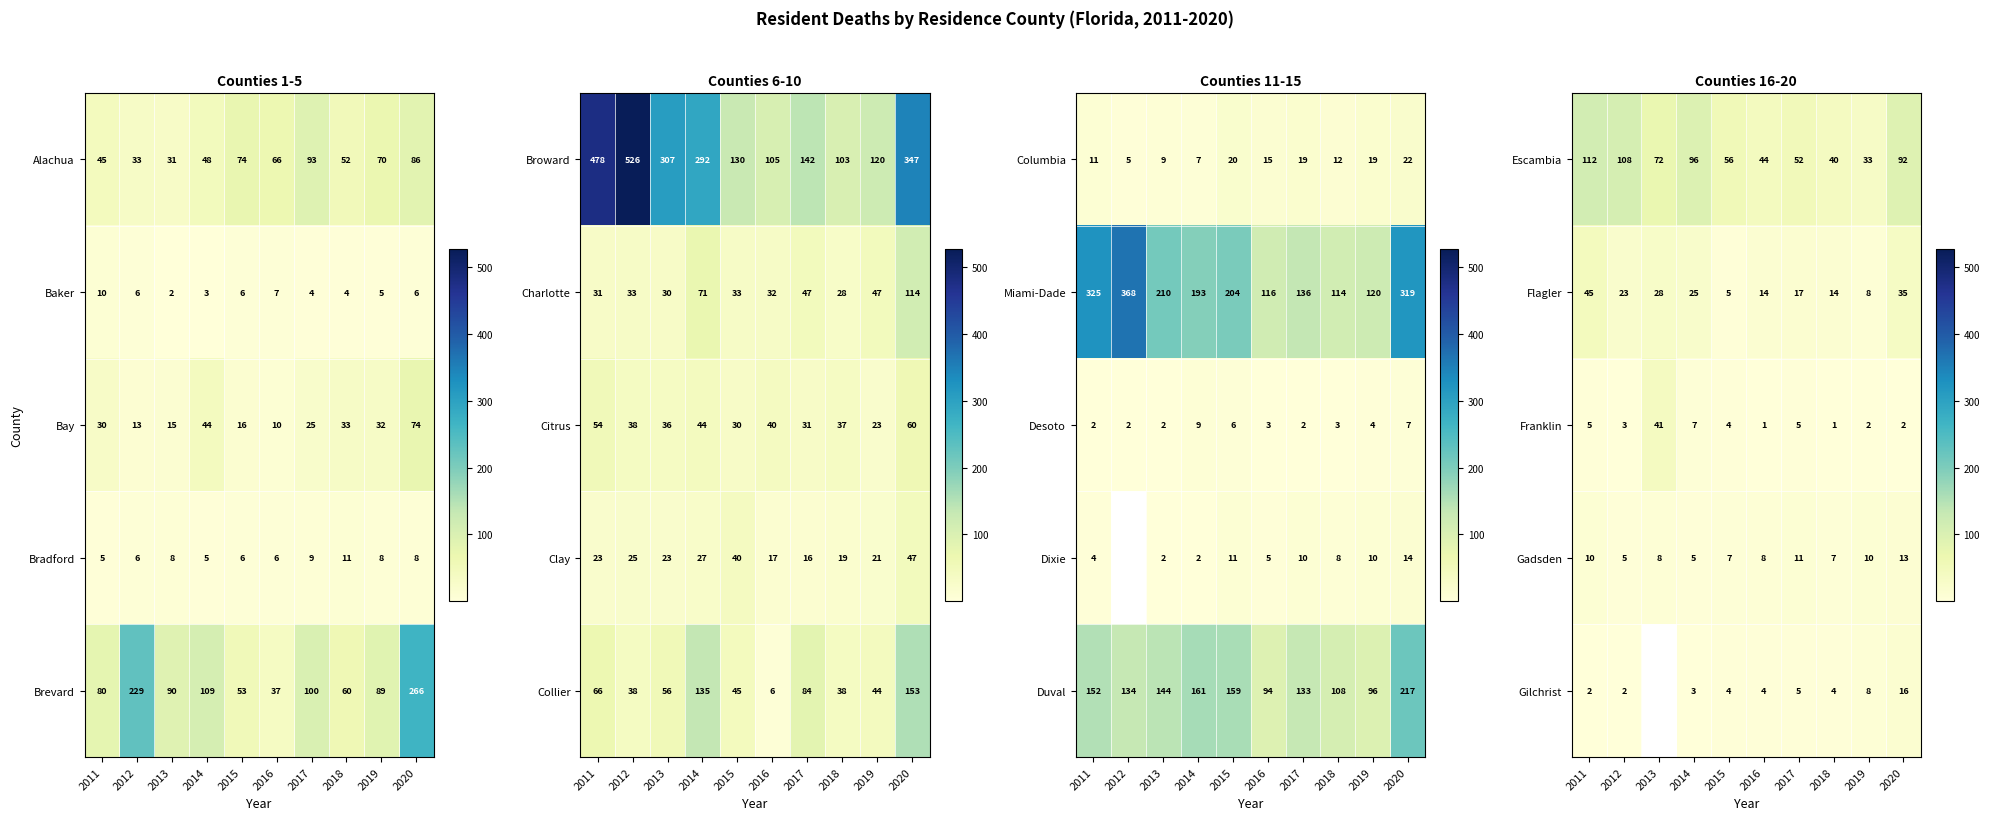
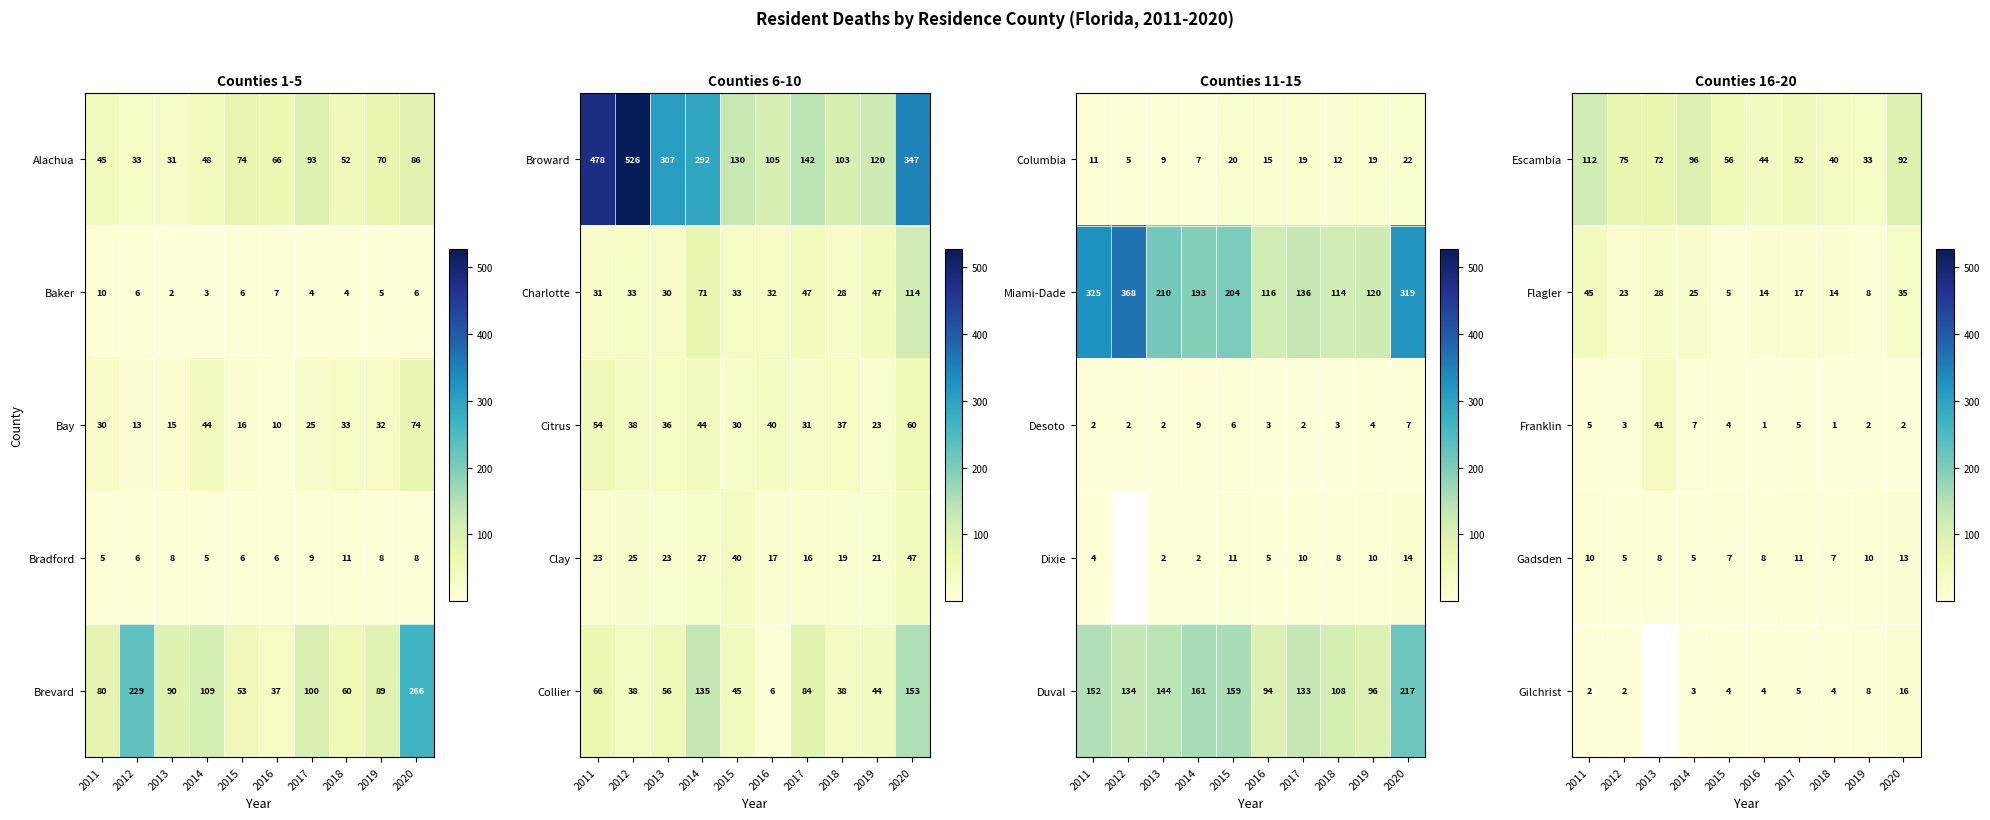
Counties 16-20, Escambia, 2012: 108 -> 75
